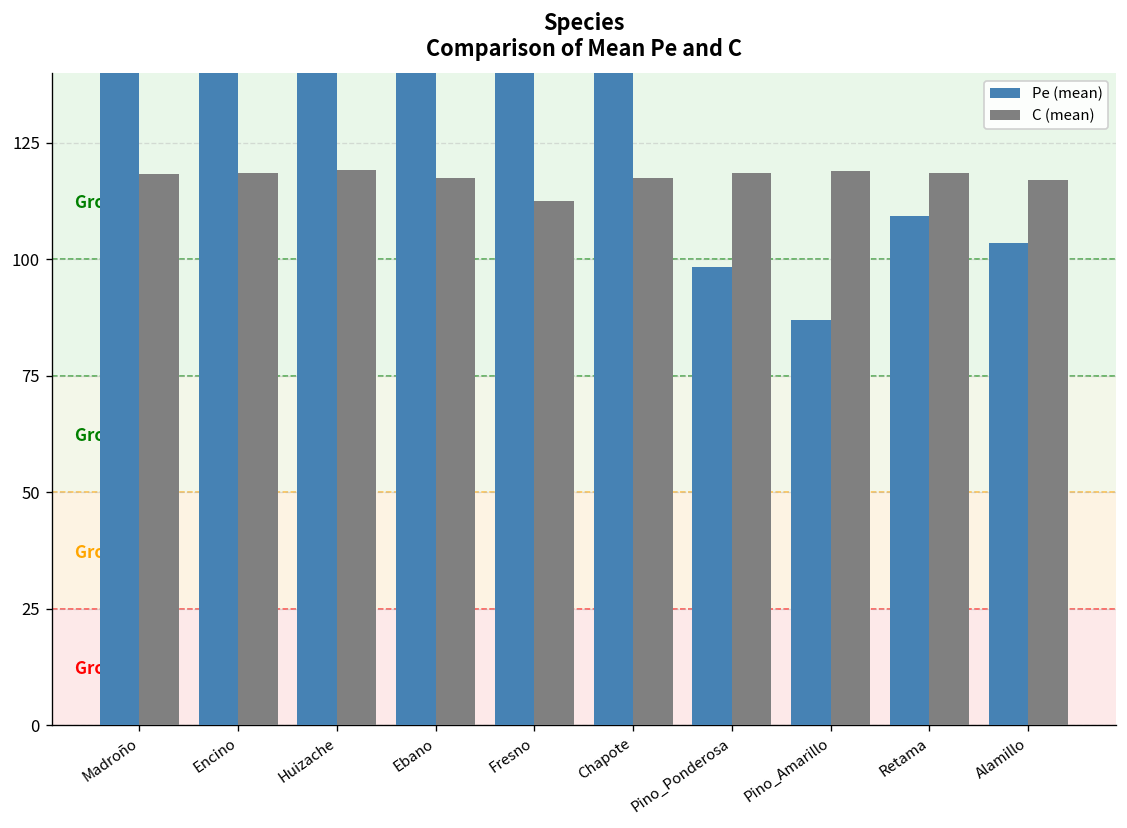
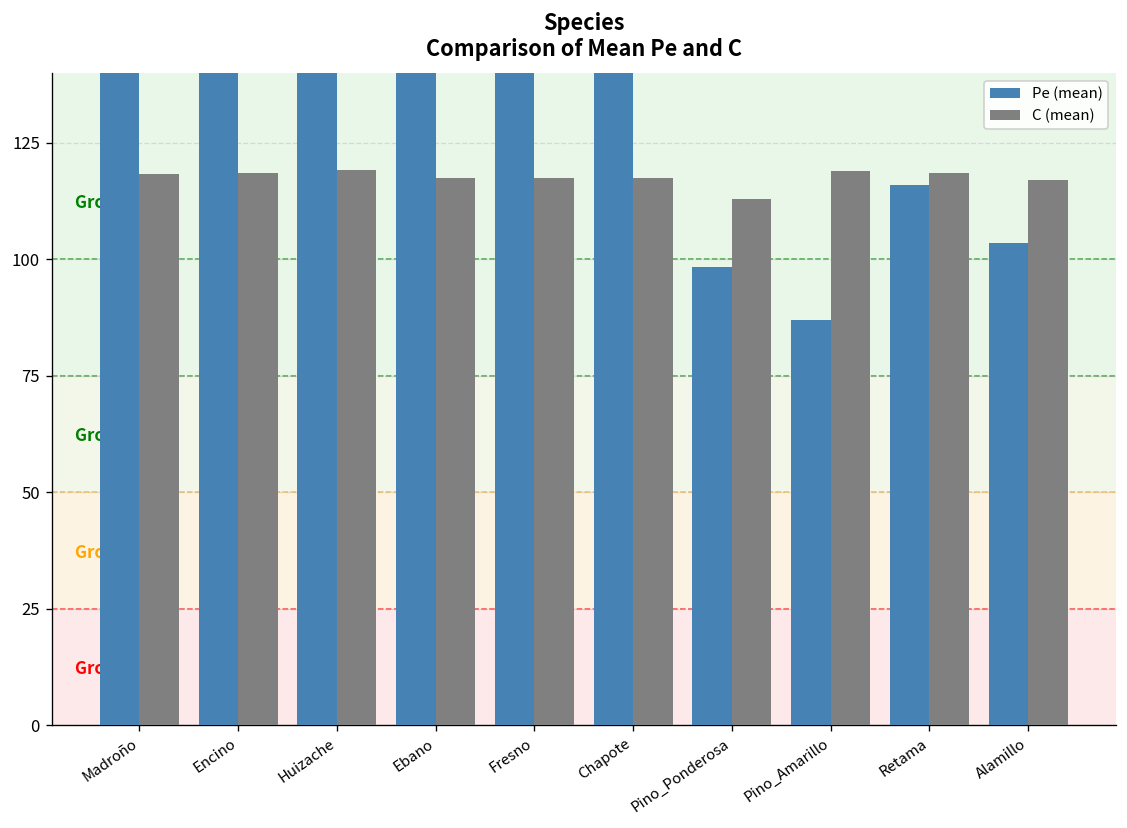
C (mean), Fresno: 113 -> 118
C (mean), Pino_Ponderosa: 119 -> 113
Pe (mean), Retama: 109 -> 116
